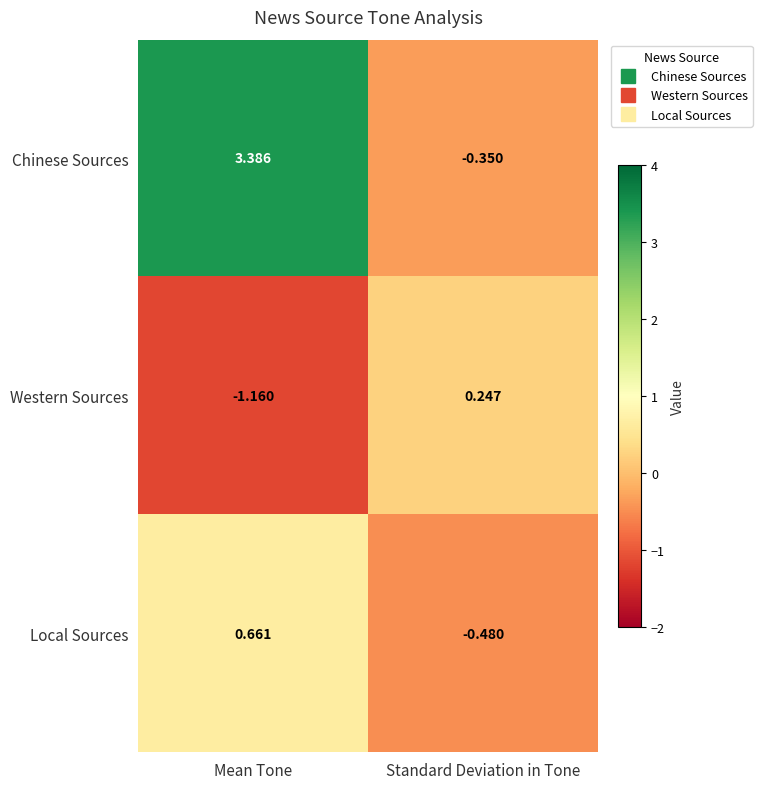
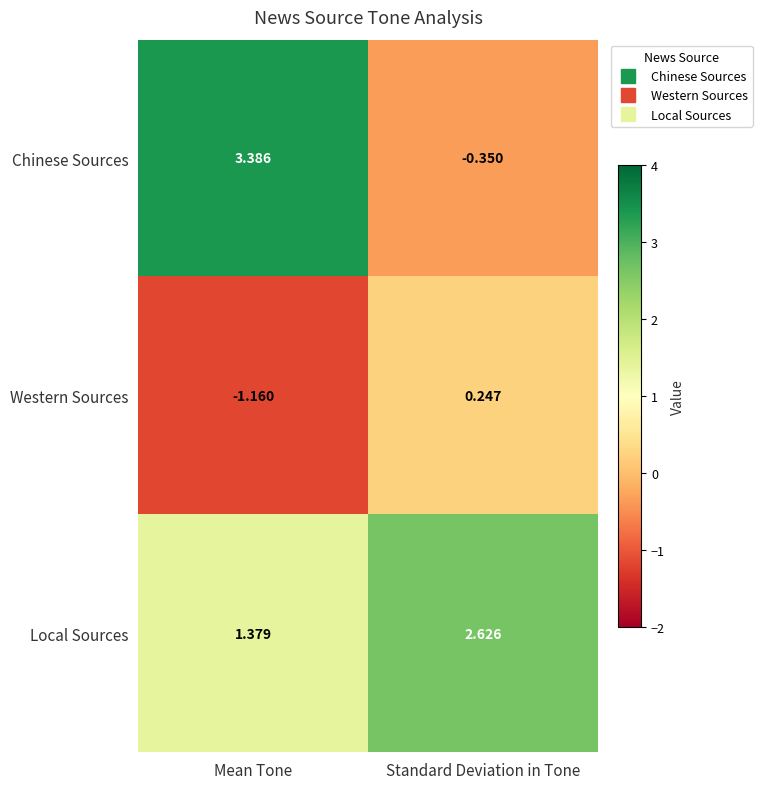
Local Sources, Mean Tone: 0.661 -> 1.379
Local Sources, Standard Deviation in Tone: -0.480 -> 2.626
